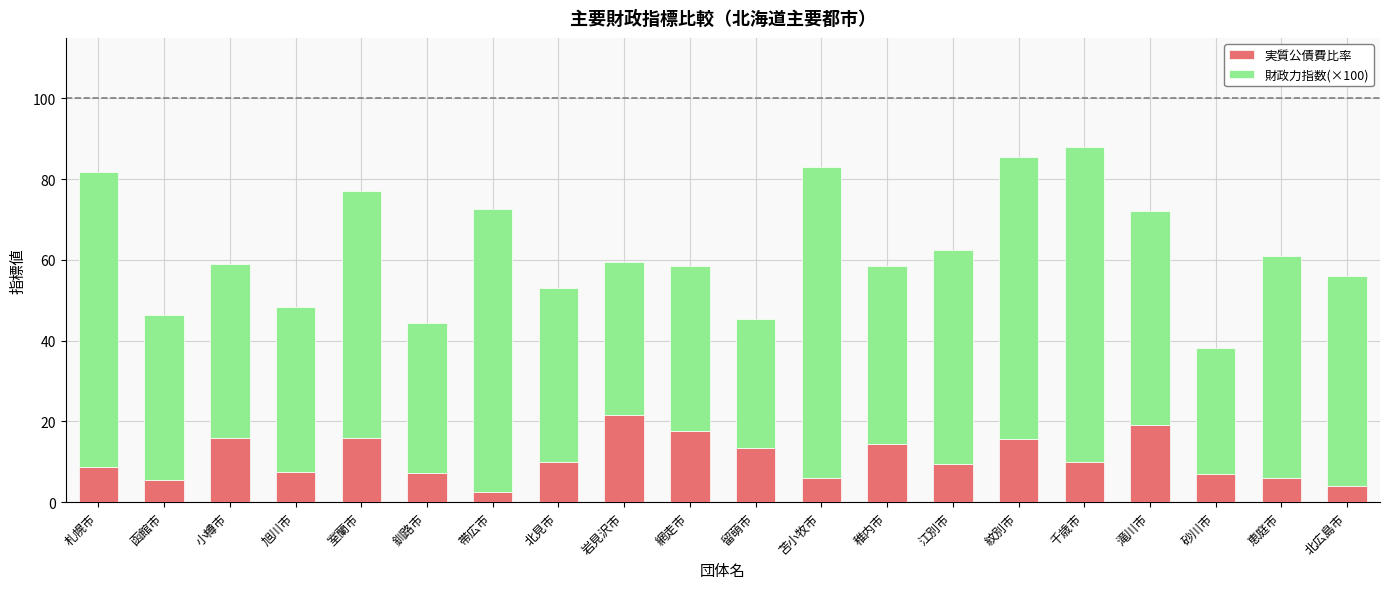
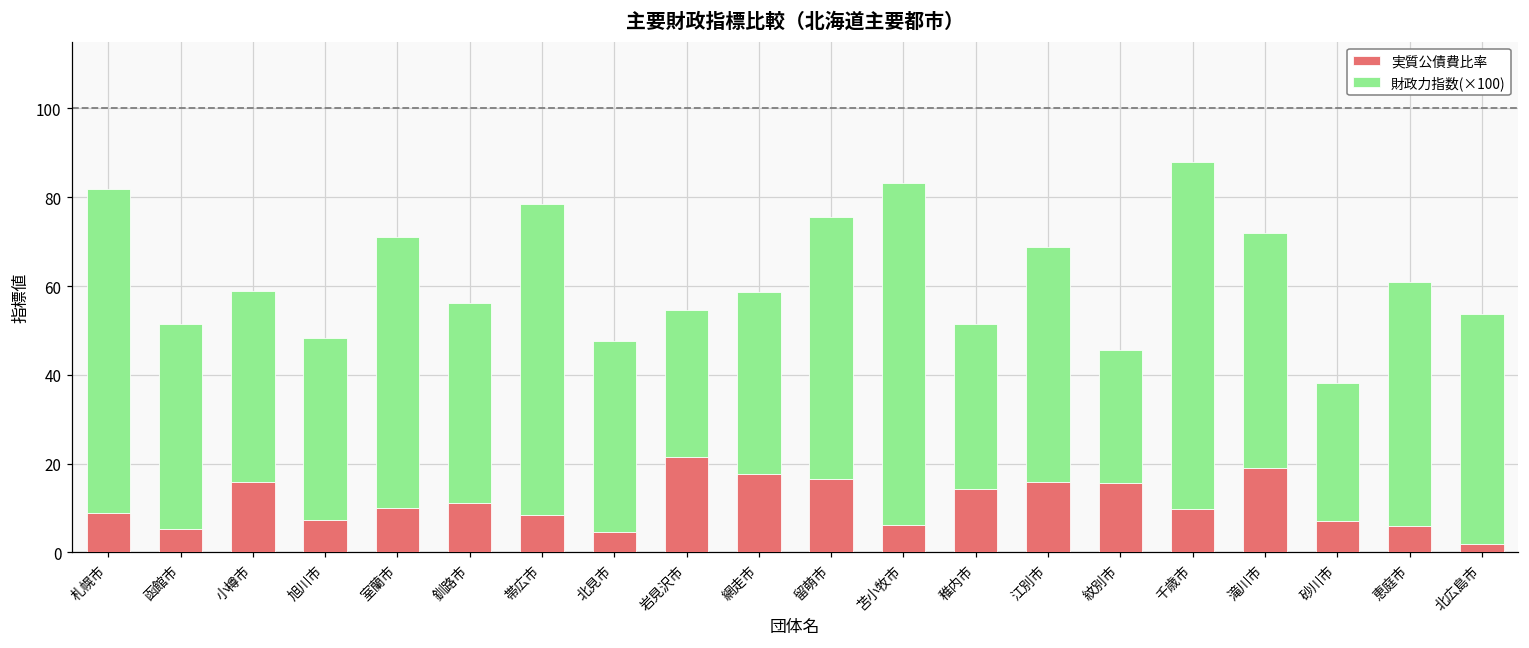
財政力指数(×100), 函館市: 41 -> 46
実質公債費比率, 室蘭市: 16 -> 10
実質公債費比率, 釧路市: 7 -> 11
財政力指数(×100), 釧路市: 37 -> 45
実質公債費比率, 帯広市: 3 -> 9
実質公債費比率, 北見市: 10 -> 5
財政力指数(×100), 岩見沢市: 38 -> 33
実質公債費比率, 留萌市: 13 -> 17
財政力指数(×100), 留萌市: 32 -> 59
財政力指数(×100), 稚内市: 44 -> 37
実質公債費比率, 江別市: 9 -> 16
財政力指数(×100), 紋別市: 70 -> 30
実質公債費比率, 北広島市: 4 -> 2
